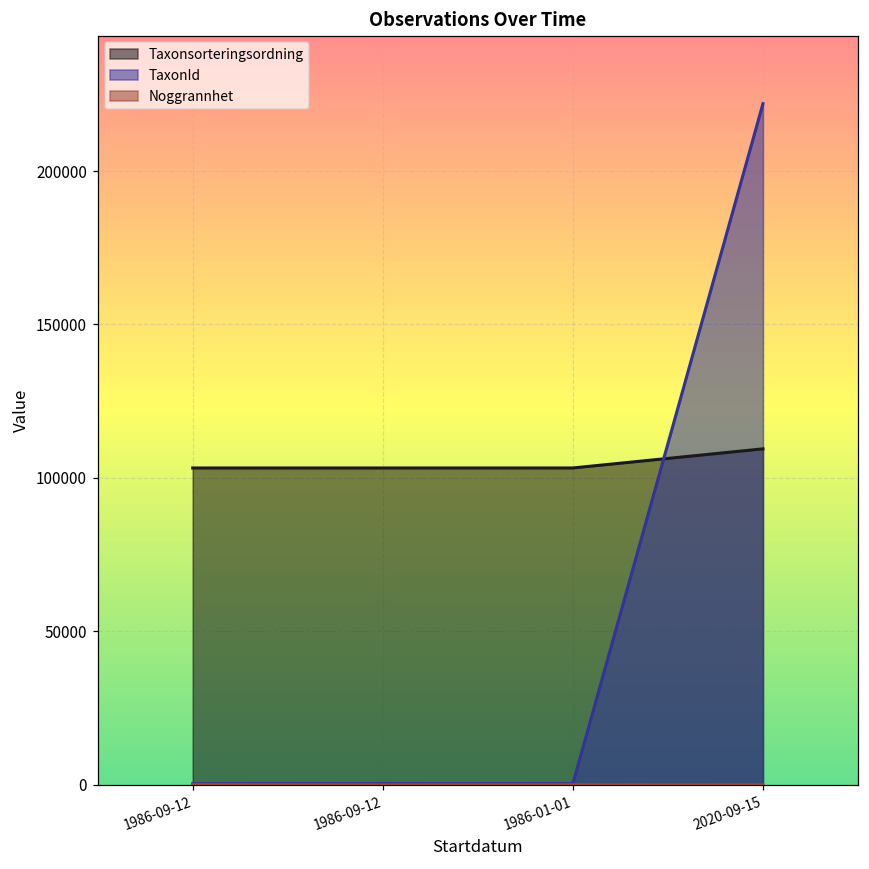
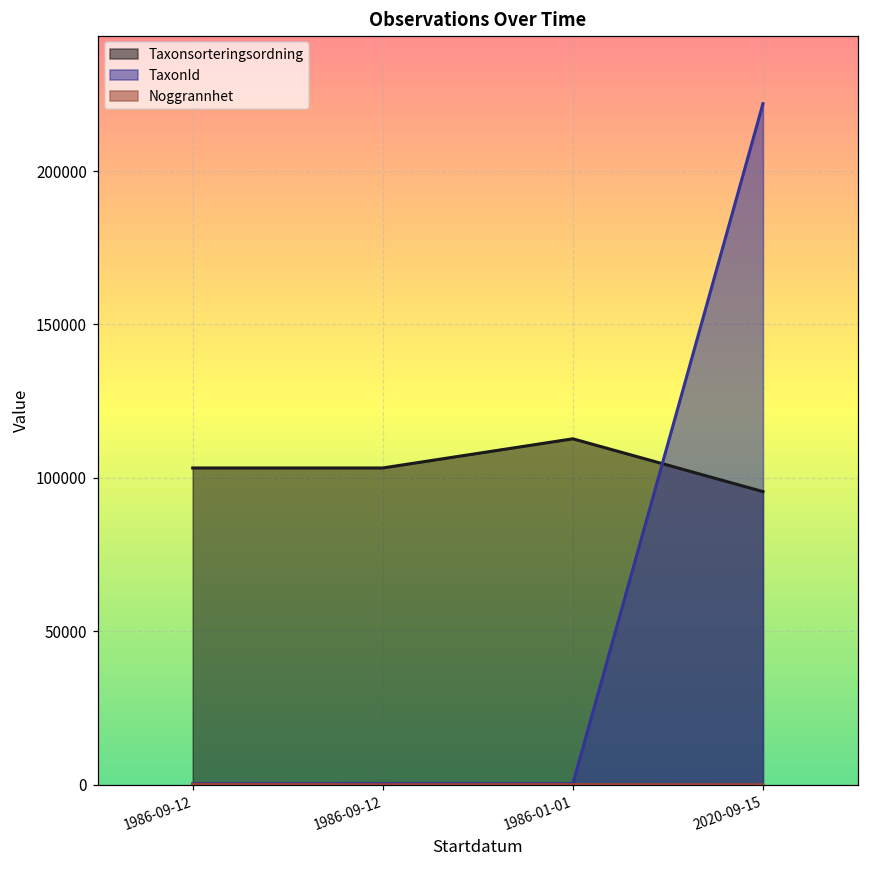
Taxonsorteringsordning, 1986-01-01: 103000 -> 113000
Taxonsorteringsordning, 2020-09-15: 109000 -> 96000
